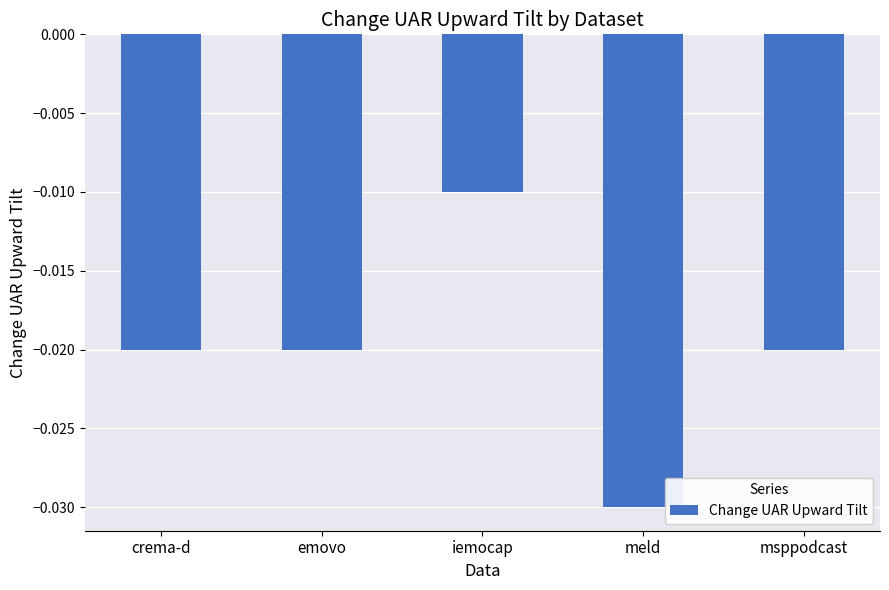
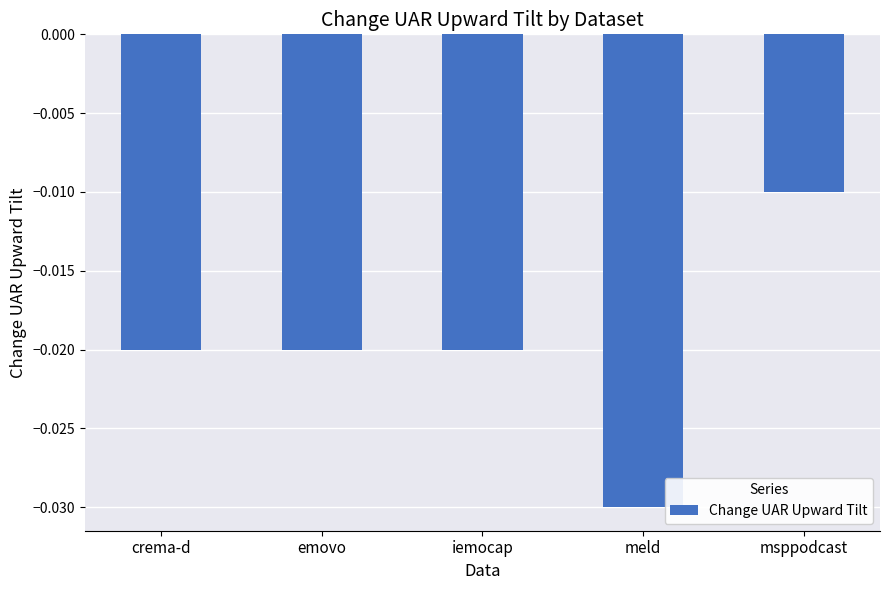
iemocap: -0.01 -> -0.02
msppodcast: -0.02 -> -0.01
